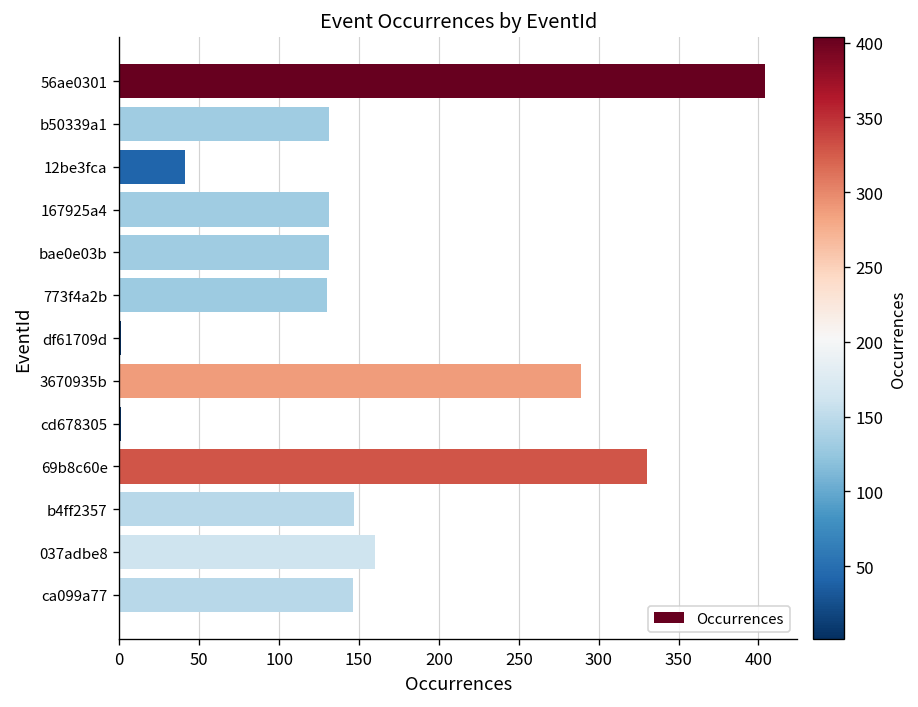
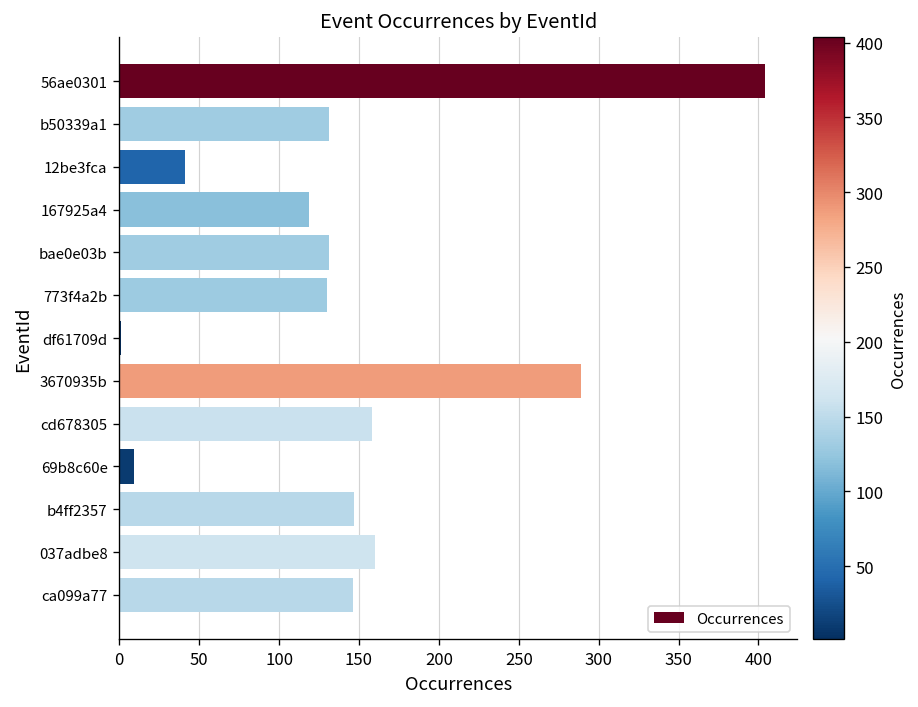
167925a4: 131 -> 119
cd678305: 1 -> 158
69b8c60e: 330 -> 9
